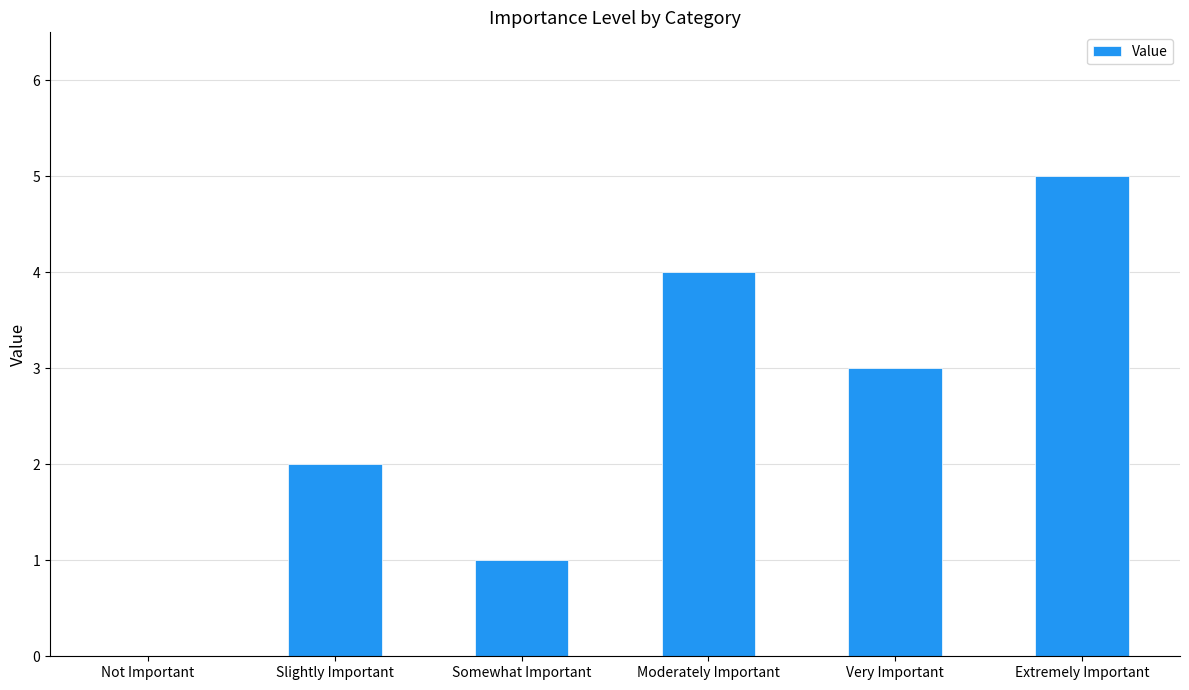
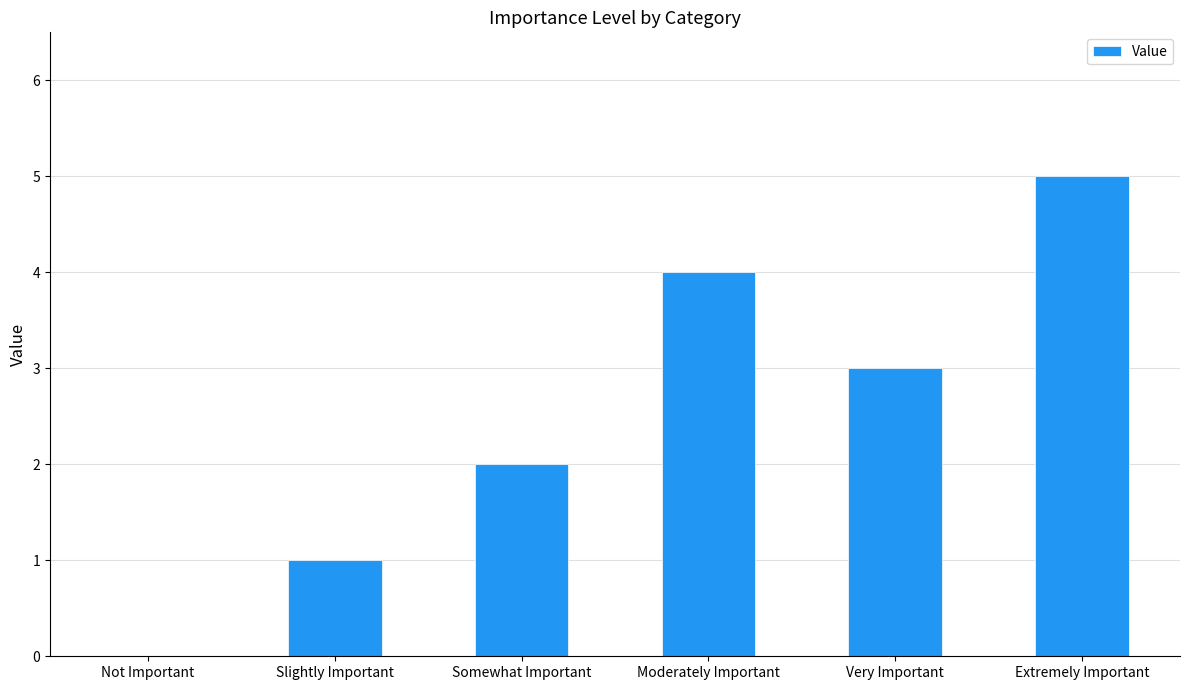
Slightly Important: 2 -> 1
Somewhat Important: 1 -> 2
